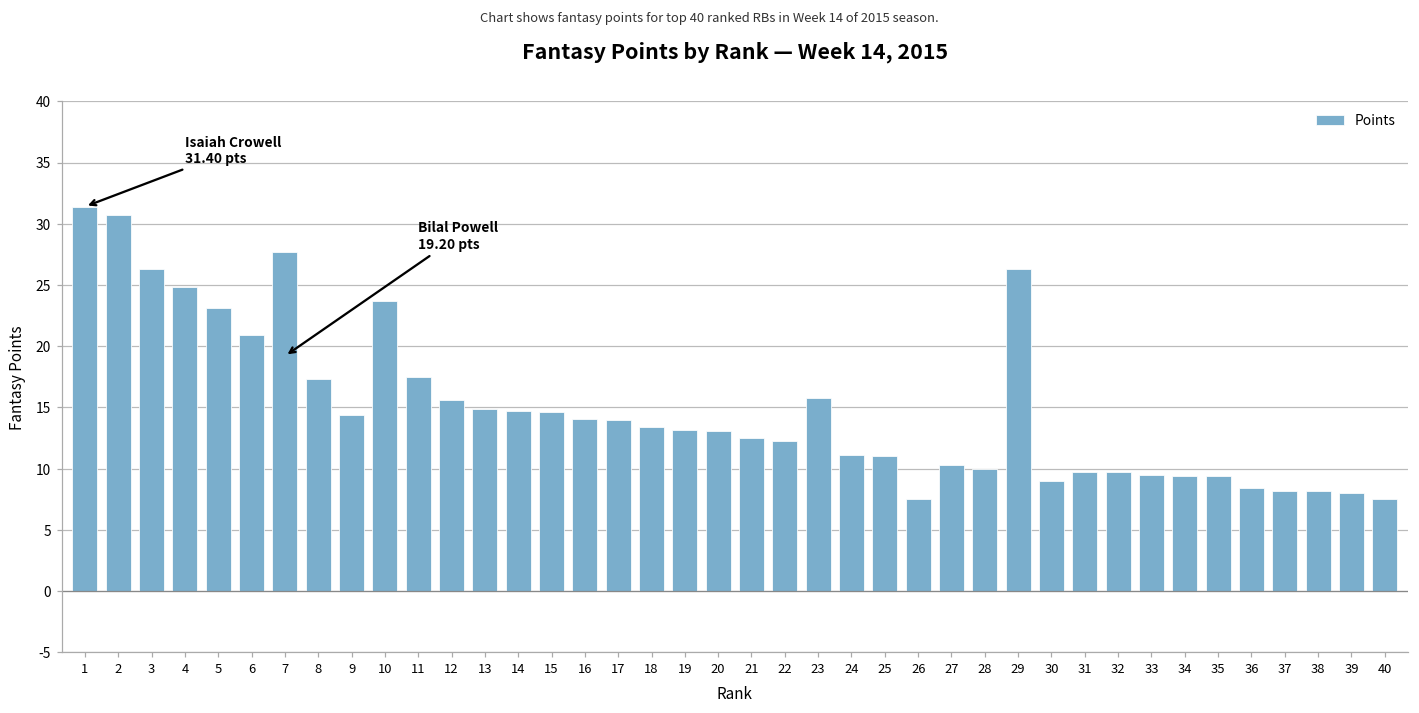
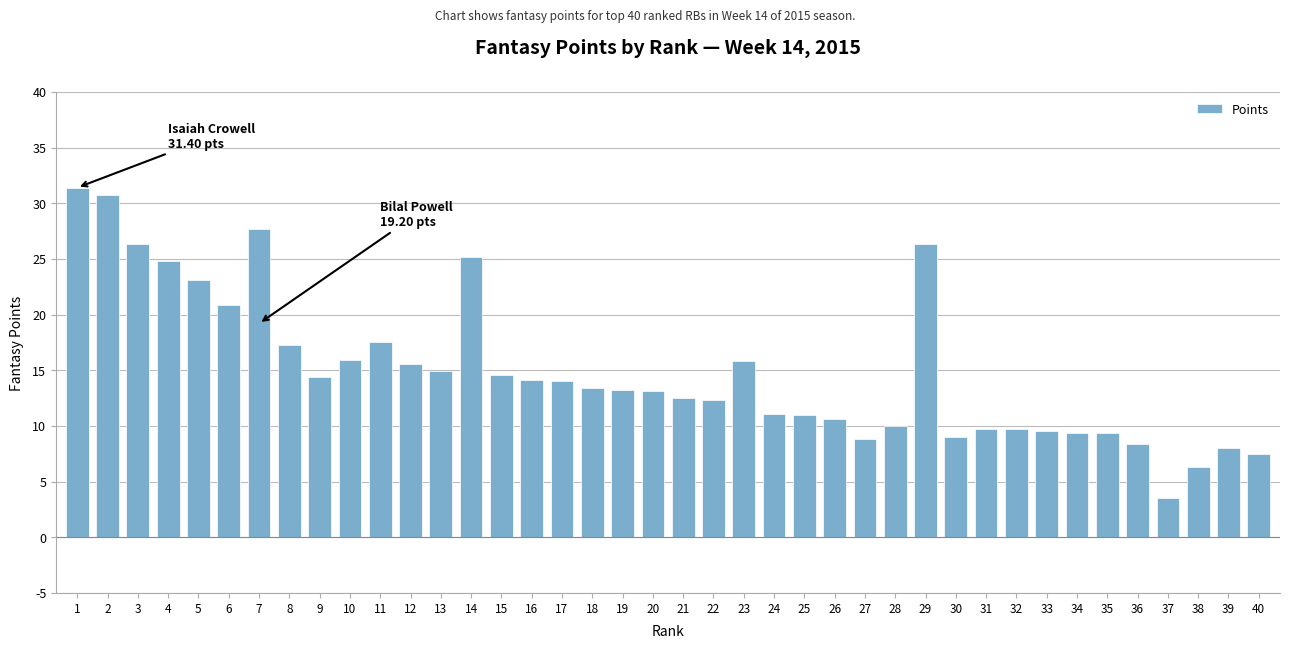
10: 23.7 -> 15.9
14: 14.7 -> 25.2
26: 7.5 -> 10.6
27: 10.3 -> 8.8
37: 8.2 -> 3.5
38: 8.2 -> 6.3
